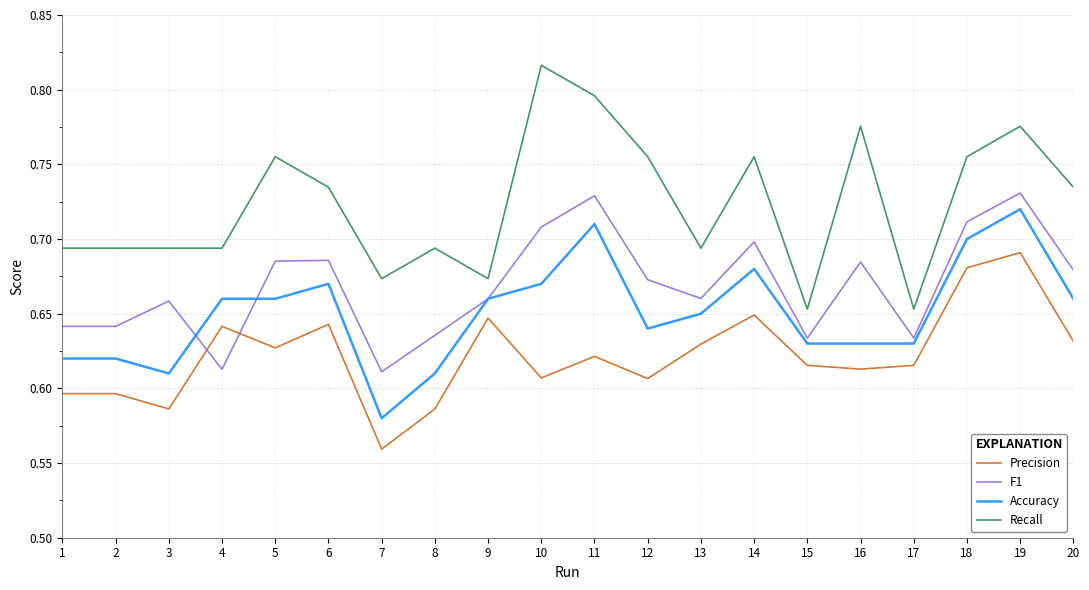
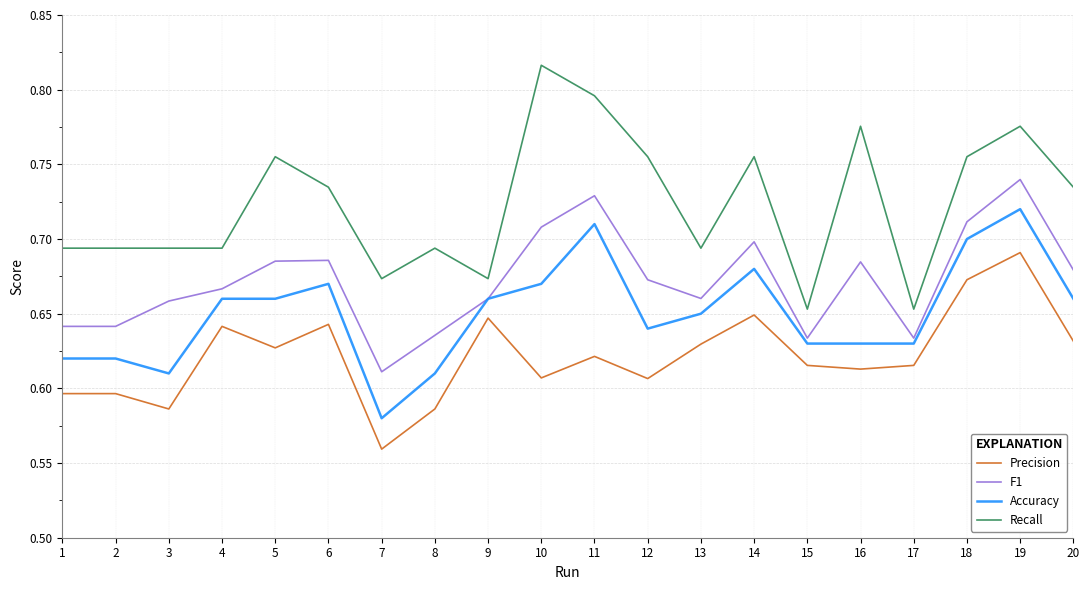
F1, 4: 0.613 -> 0.667
Precision, 18: 0.681 -> 0.673
F1, 19: 0.731 -> 0.740
